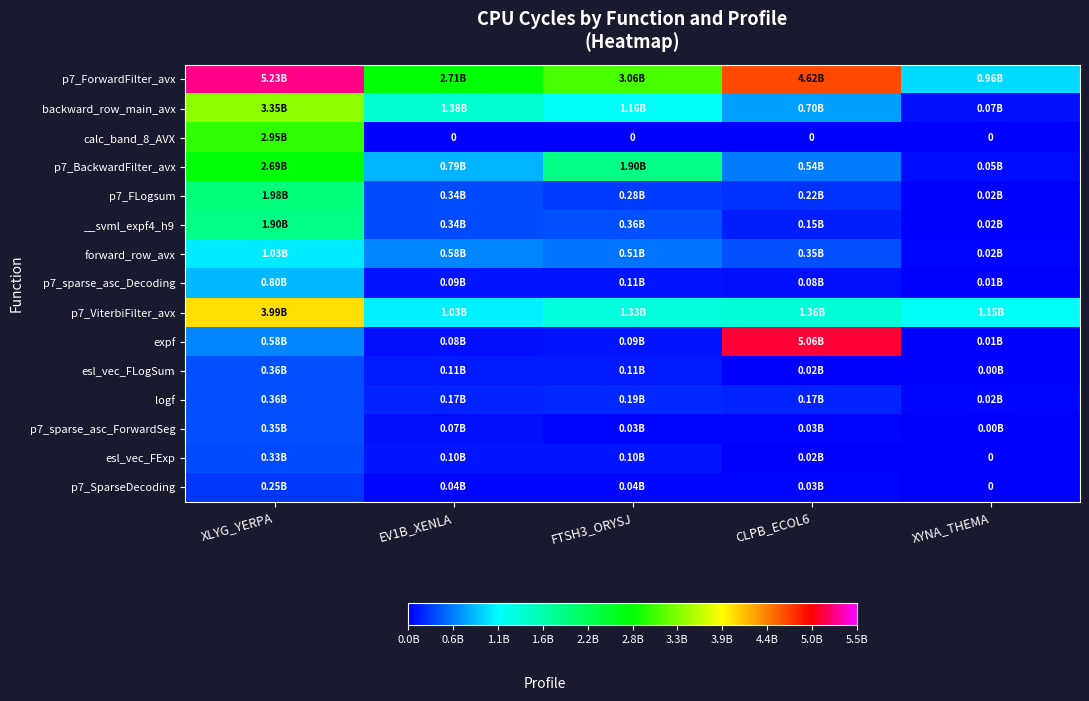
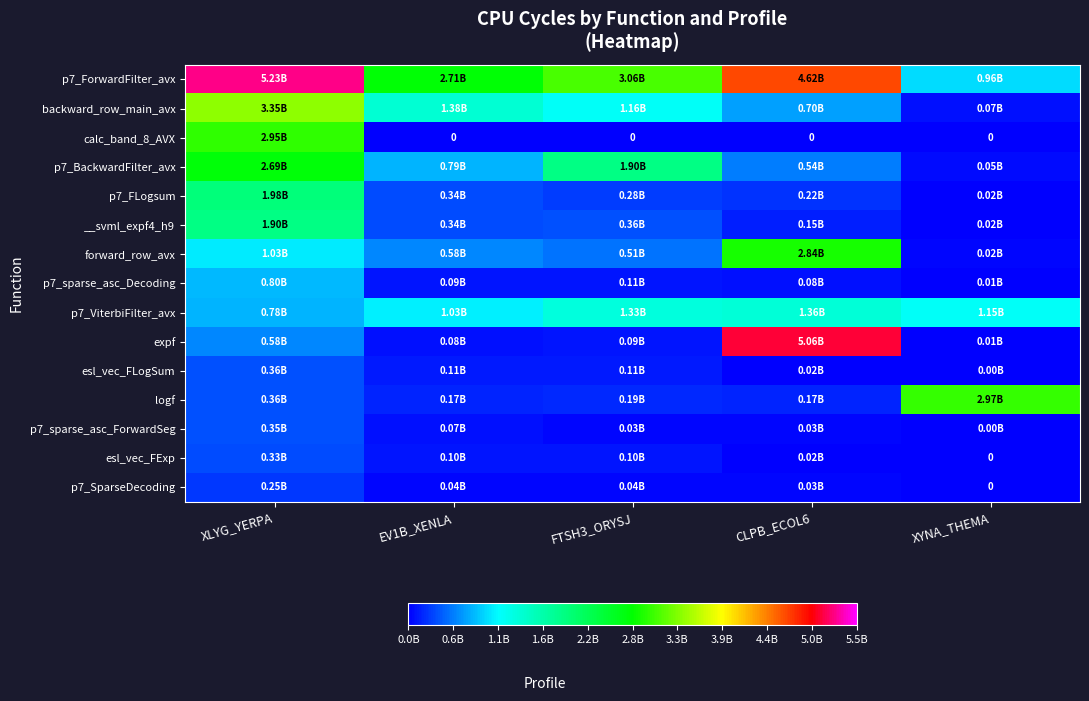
forward_row_avx, CLPB_ECOL6: 0.35B -> 2.84B
p7_ViterbiFilter_avx, XLYG_YERPA: 3.99B -> 0.78B
logf, XYNA_THEMA: 0.02B -> 2.97B
